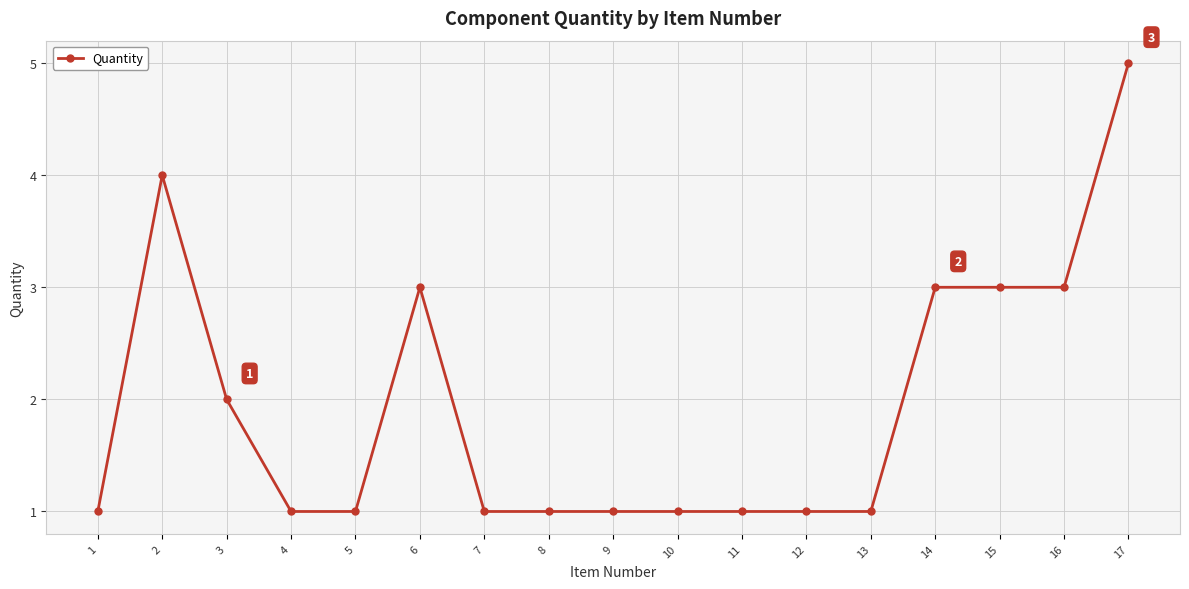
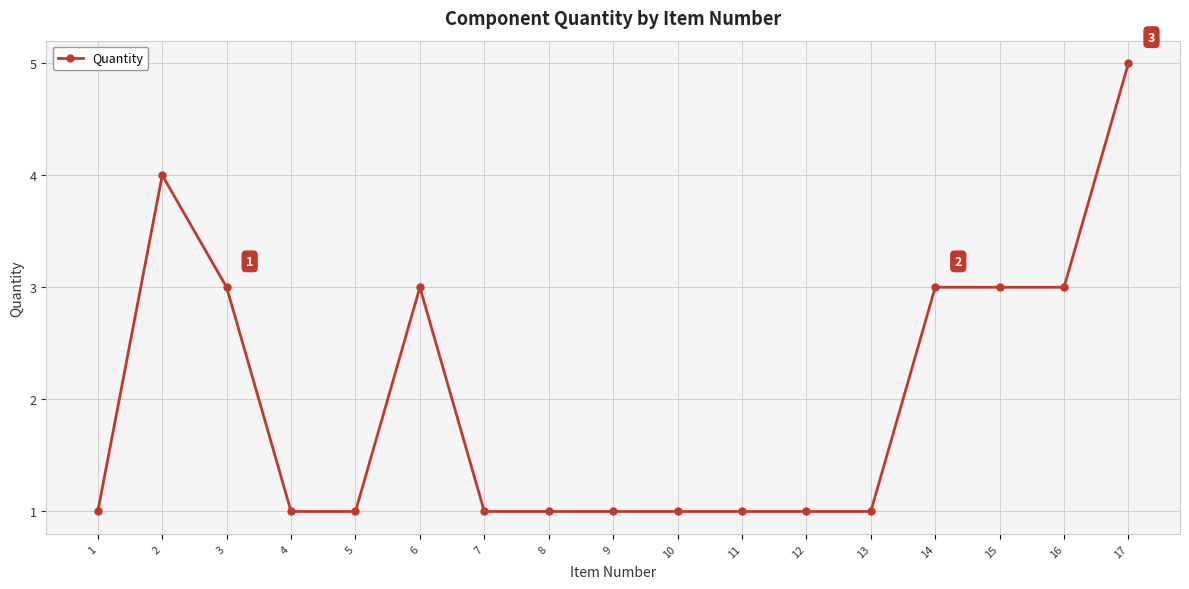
3: 2 -> 3
